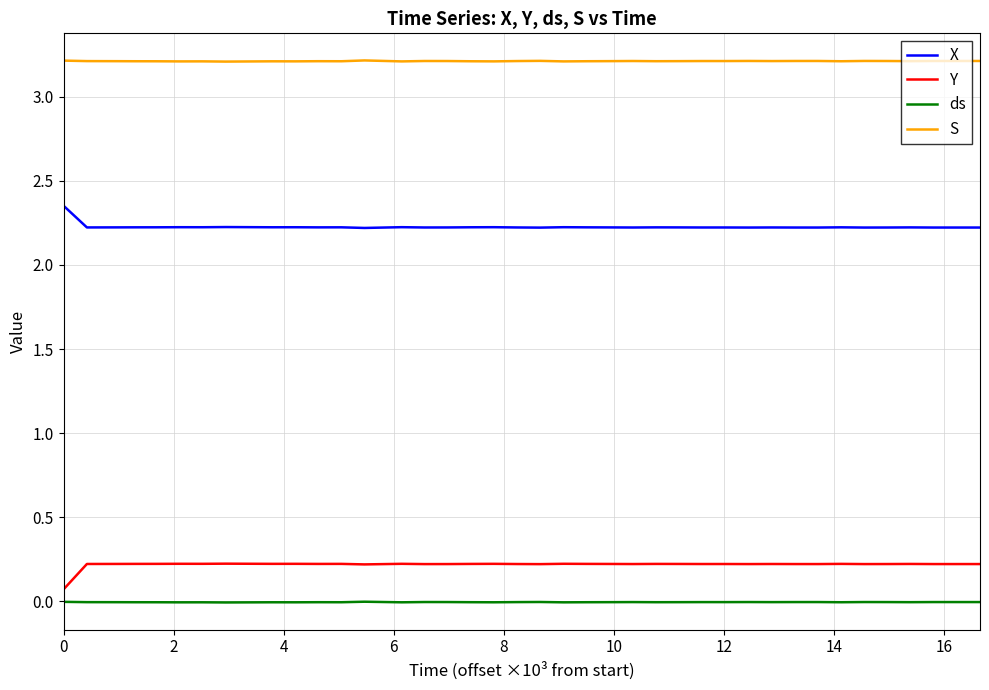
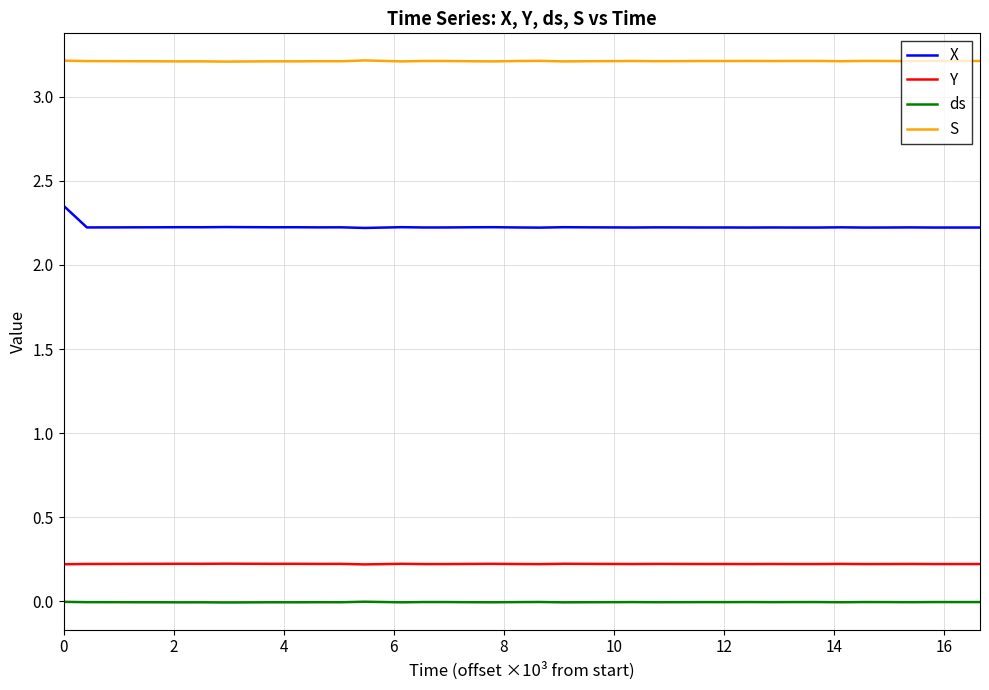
Y, 0: 0.07 -> 0.22
